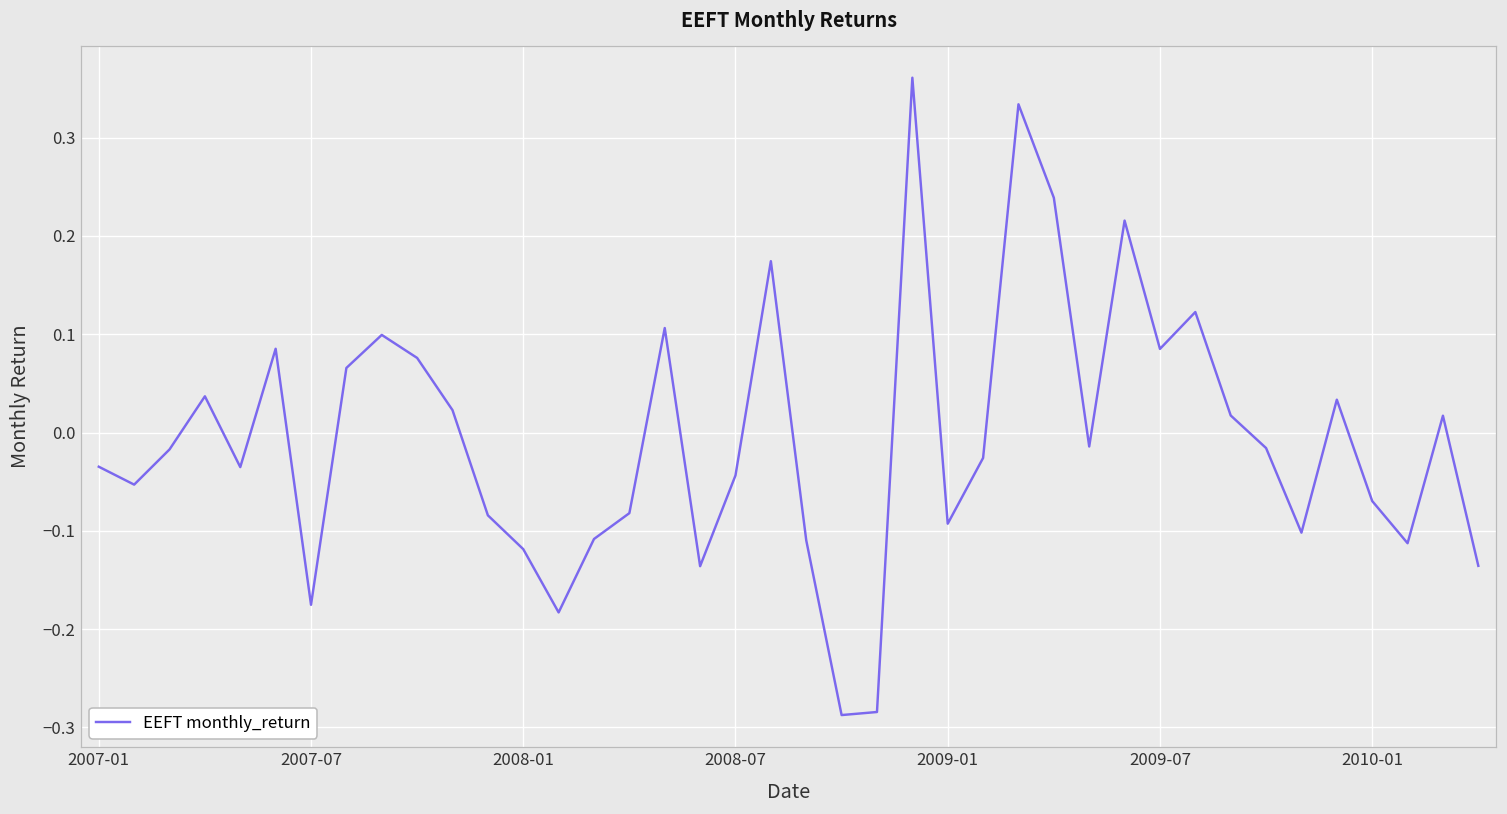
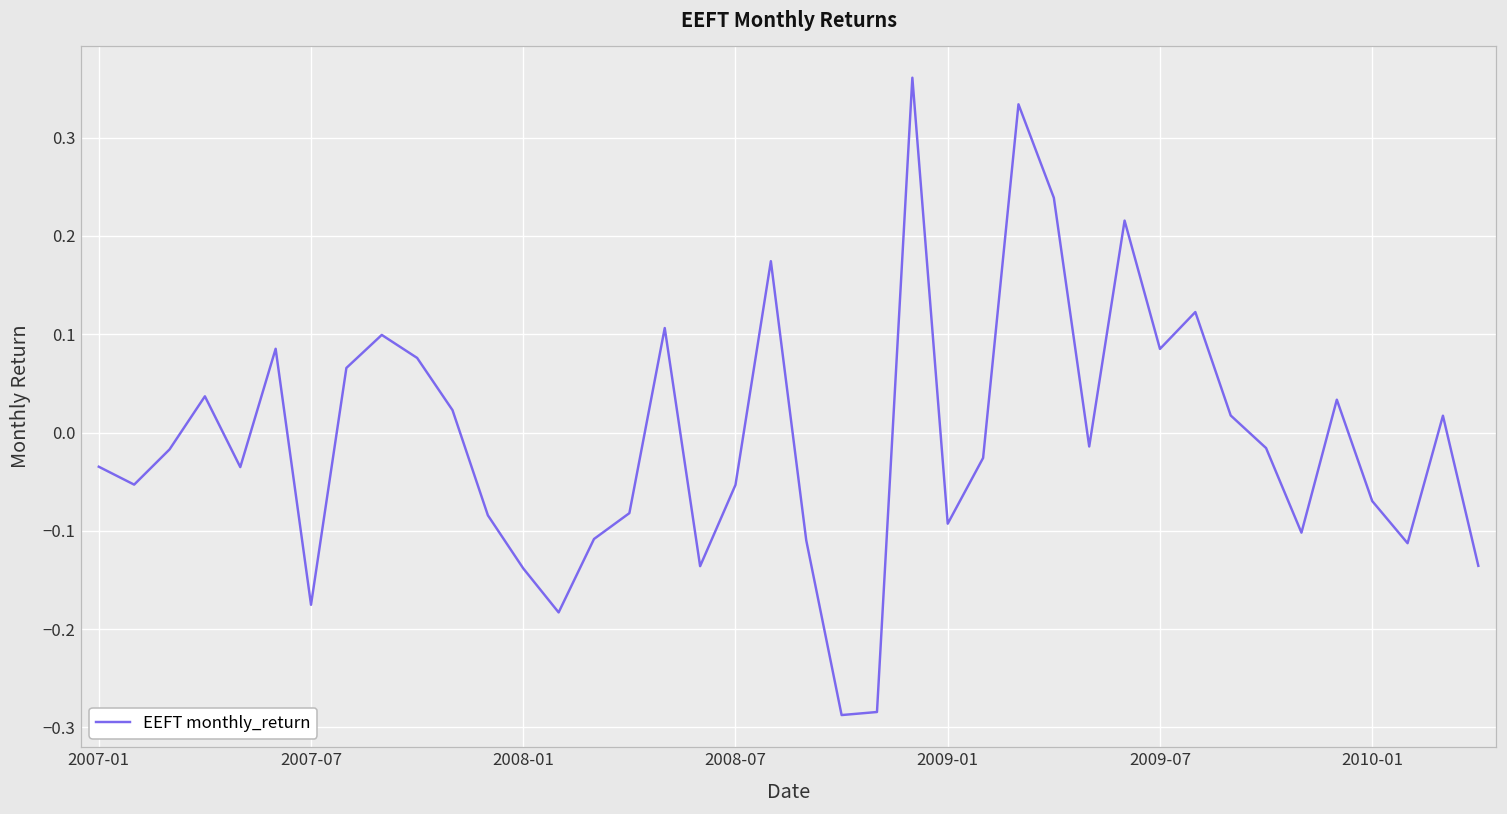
2008-01: -0.12 -> -0.14
2008-07: -0.04 -> -0.05
